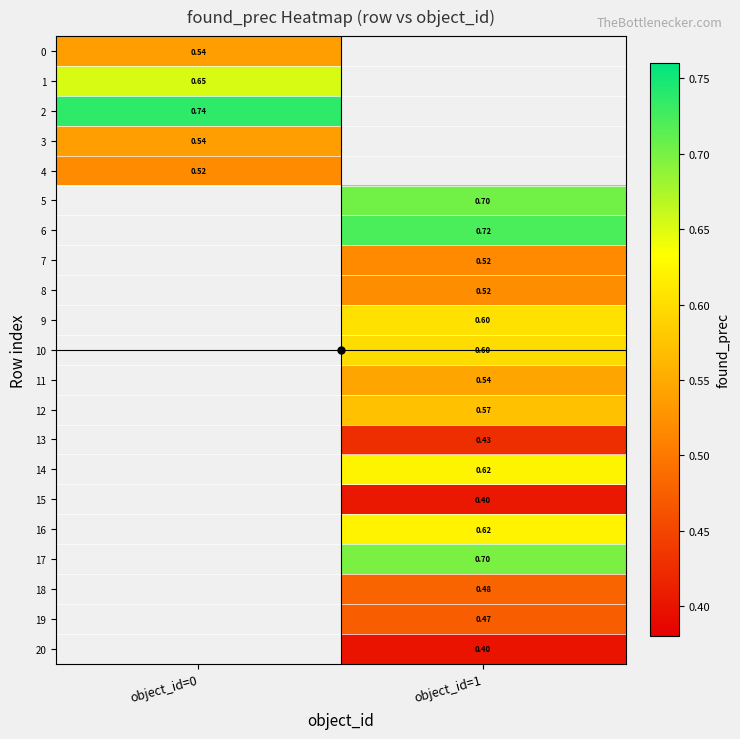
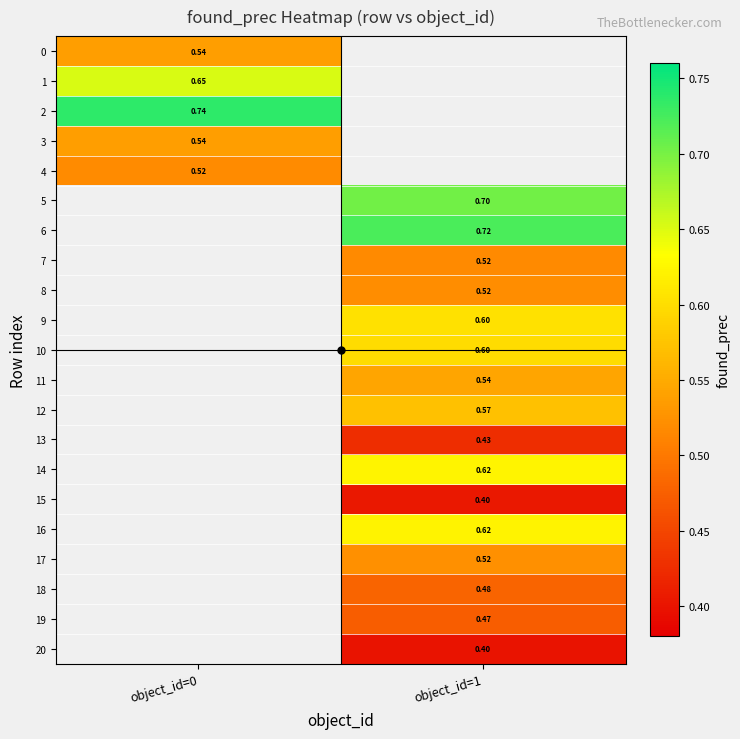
17, object_id=1: 0.70 -> 0.52
